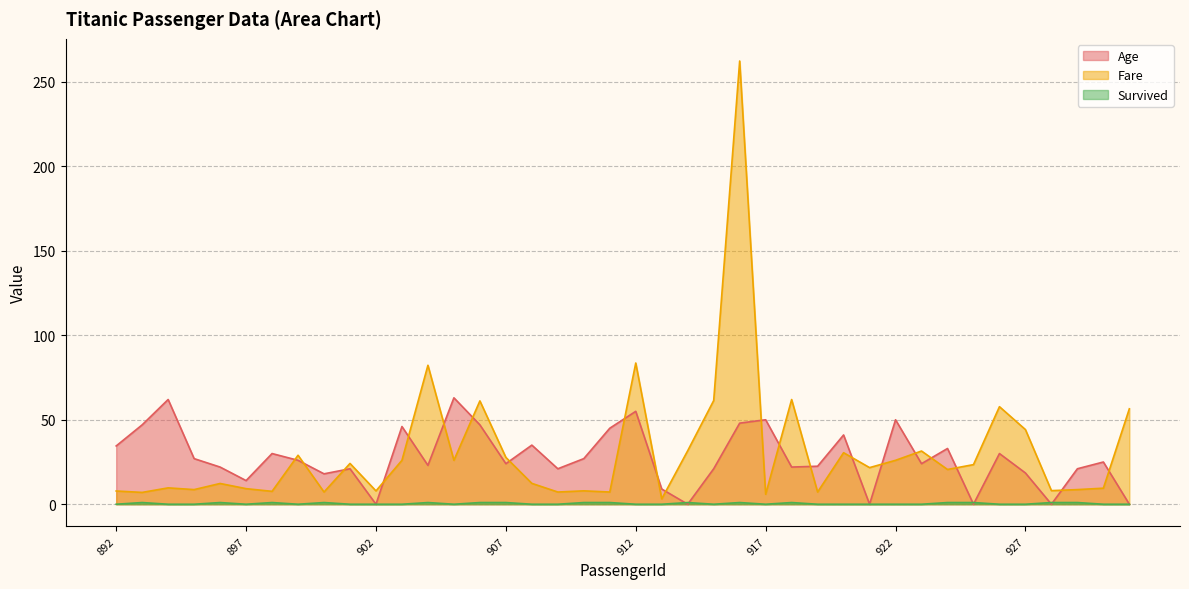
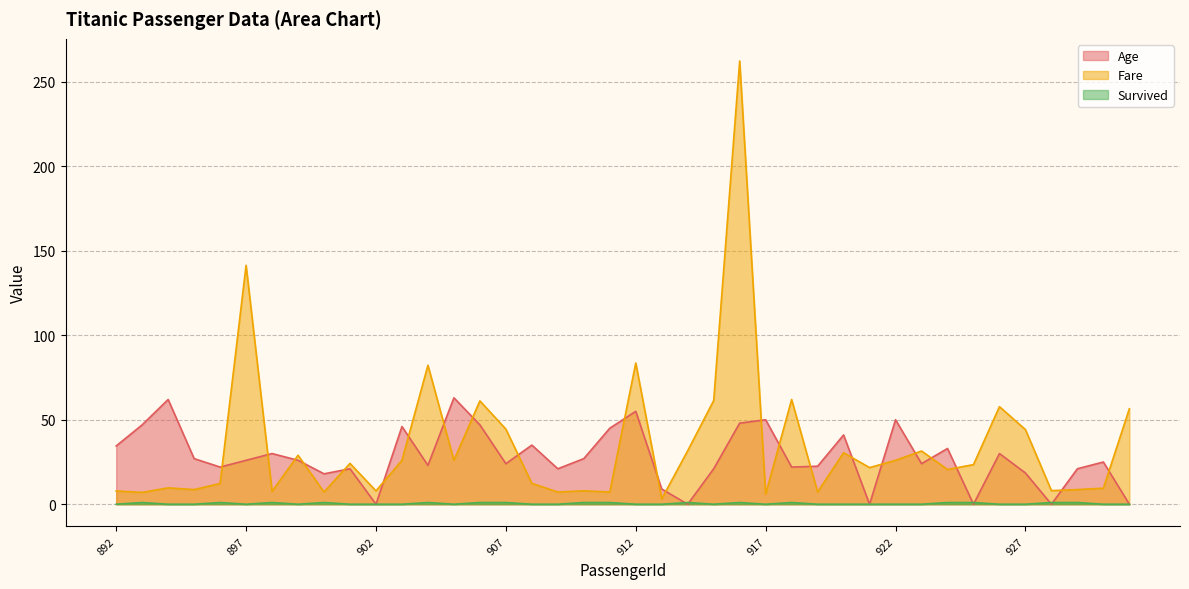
Age, 897: 14 -> 26
Fare, 897: 9 -> 141
Fare, 907: 28 -> 44
